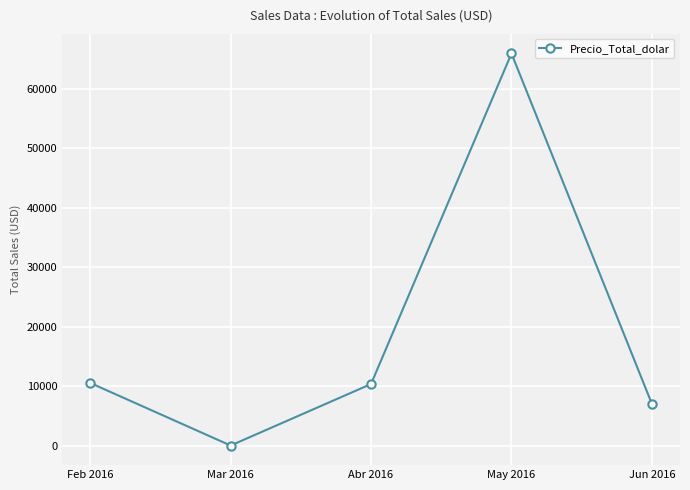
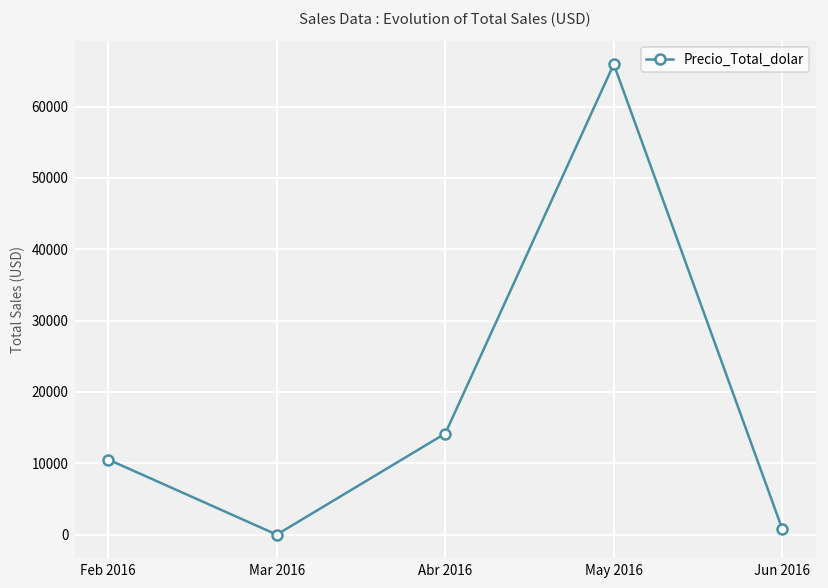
Abr 2016: 10000 -> 14000
Jun 2016: 7000 -> 1000
